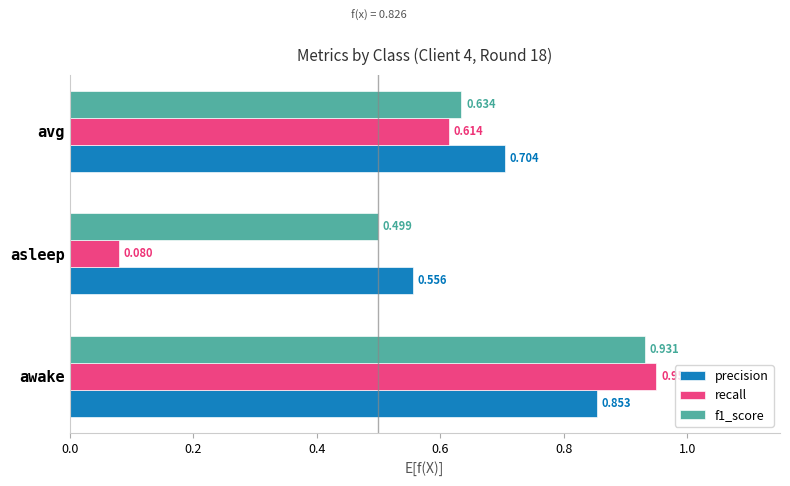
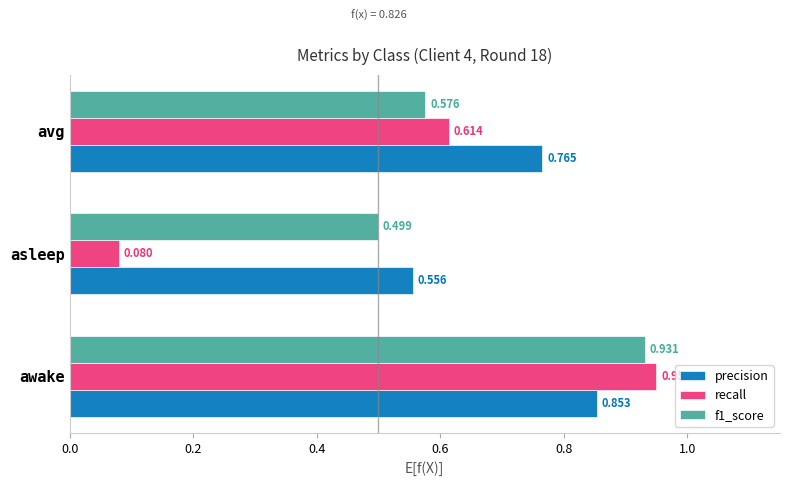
f1_score, avg: 0.634 -> 0.576
precision, avg: 0.704 -> 0.765
